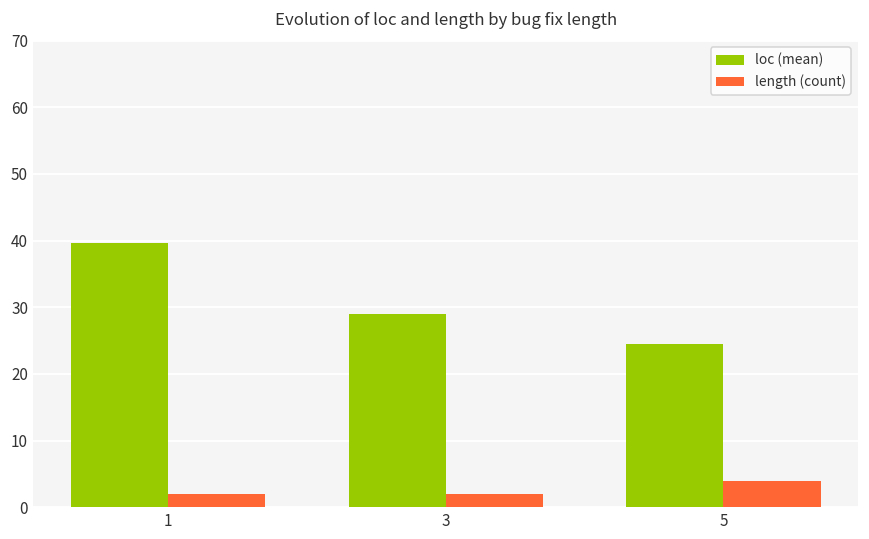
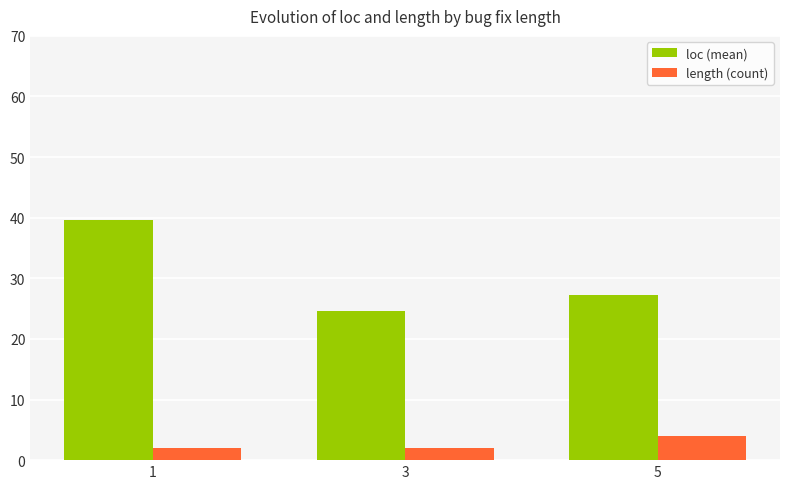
loc (mean), 3: 29 -> 25
loc (mean), 5: 25 -> 27
